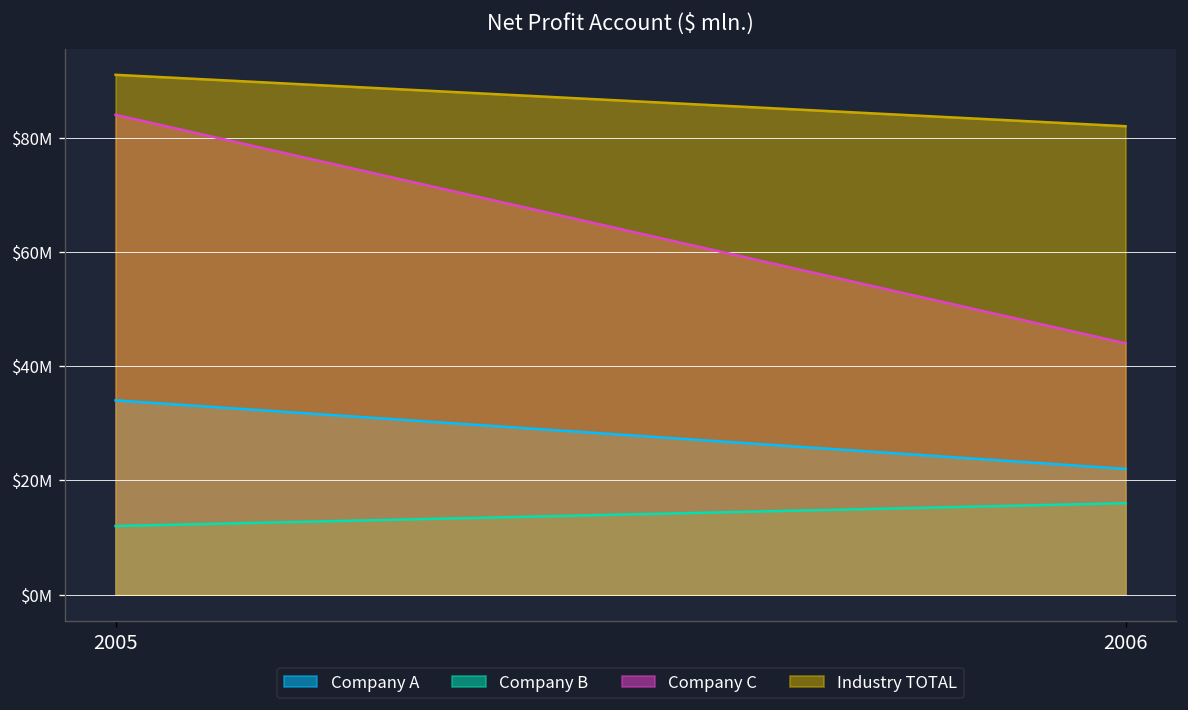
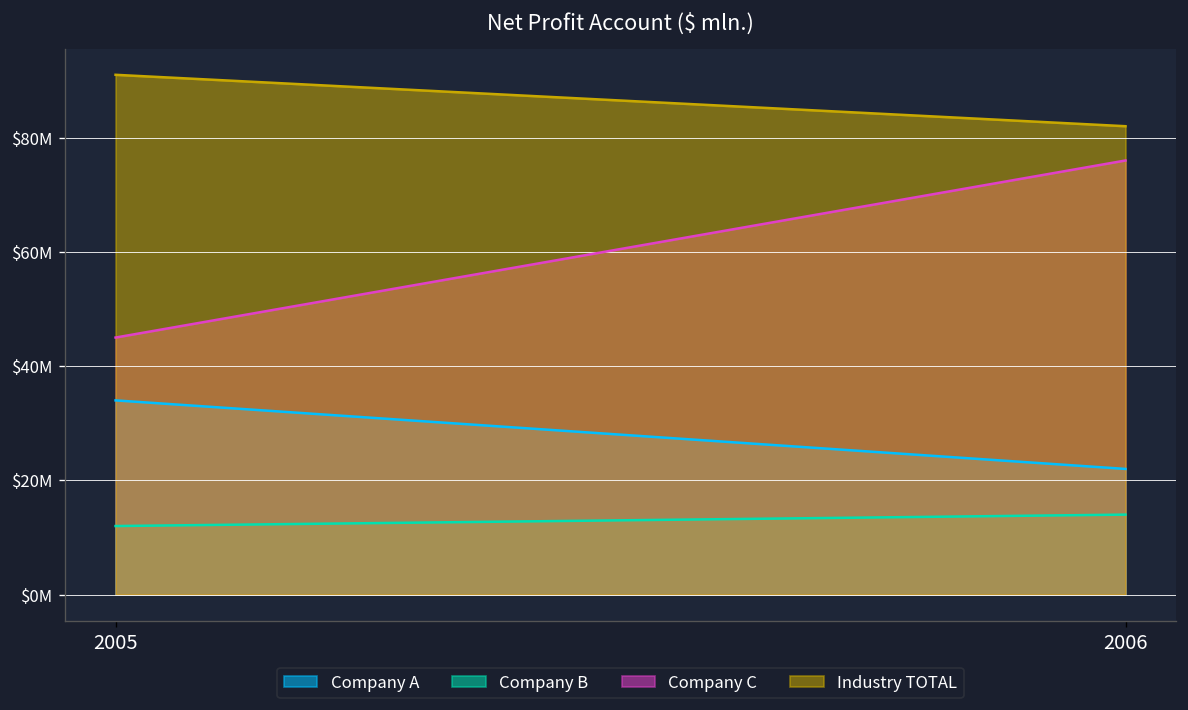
Company C, 2005: $84000000 -> $45000000
Company B, 2006: $16000000 -> $14000000
Company C, 2006: $44000000 -> $76000000
